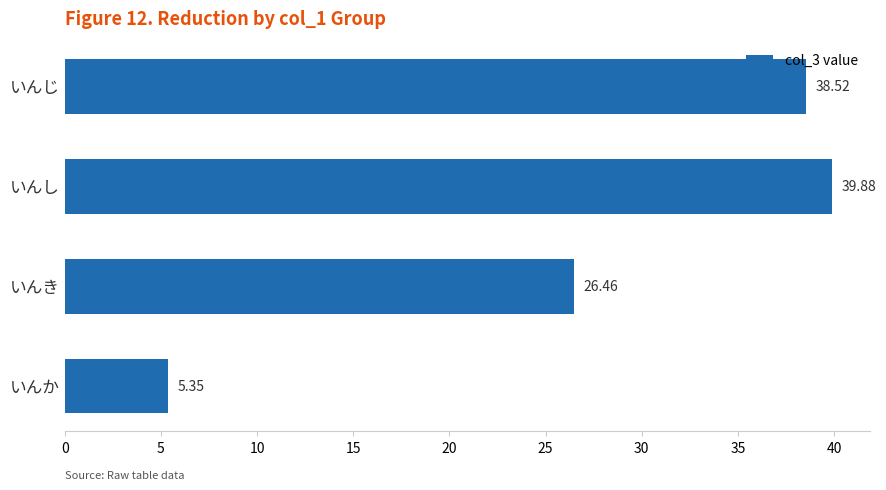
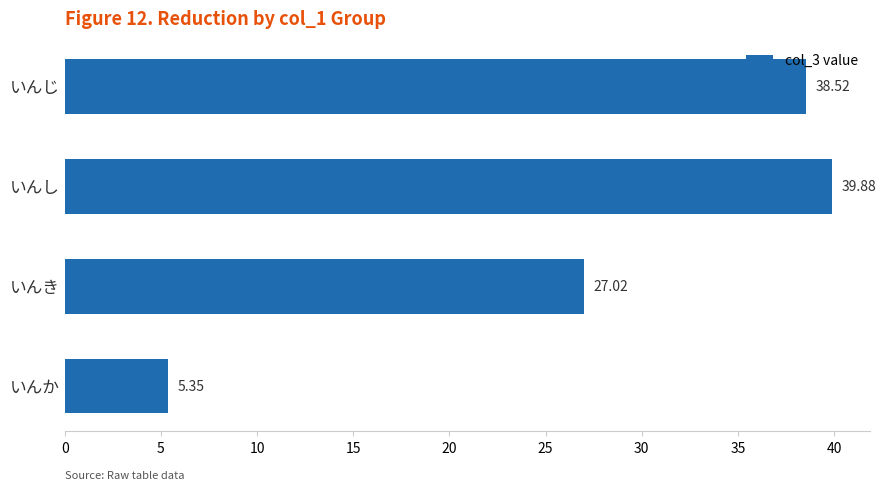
いんき: 26.46 -> 27.02
